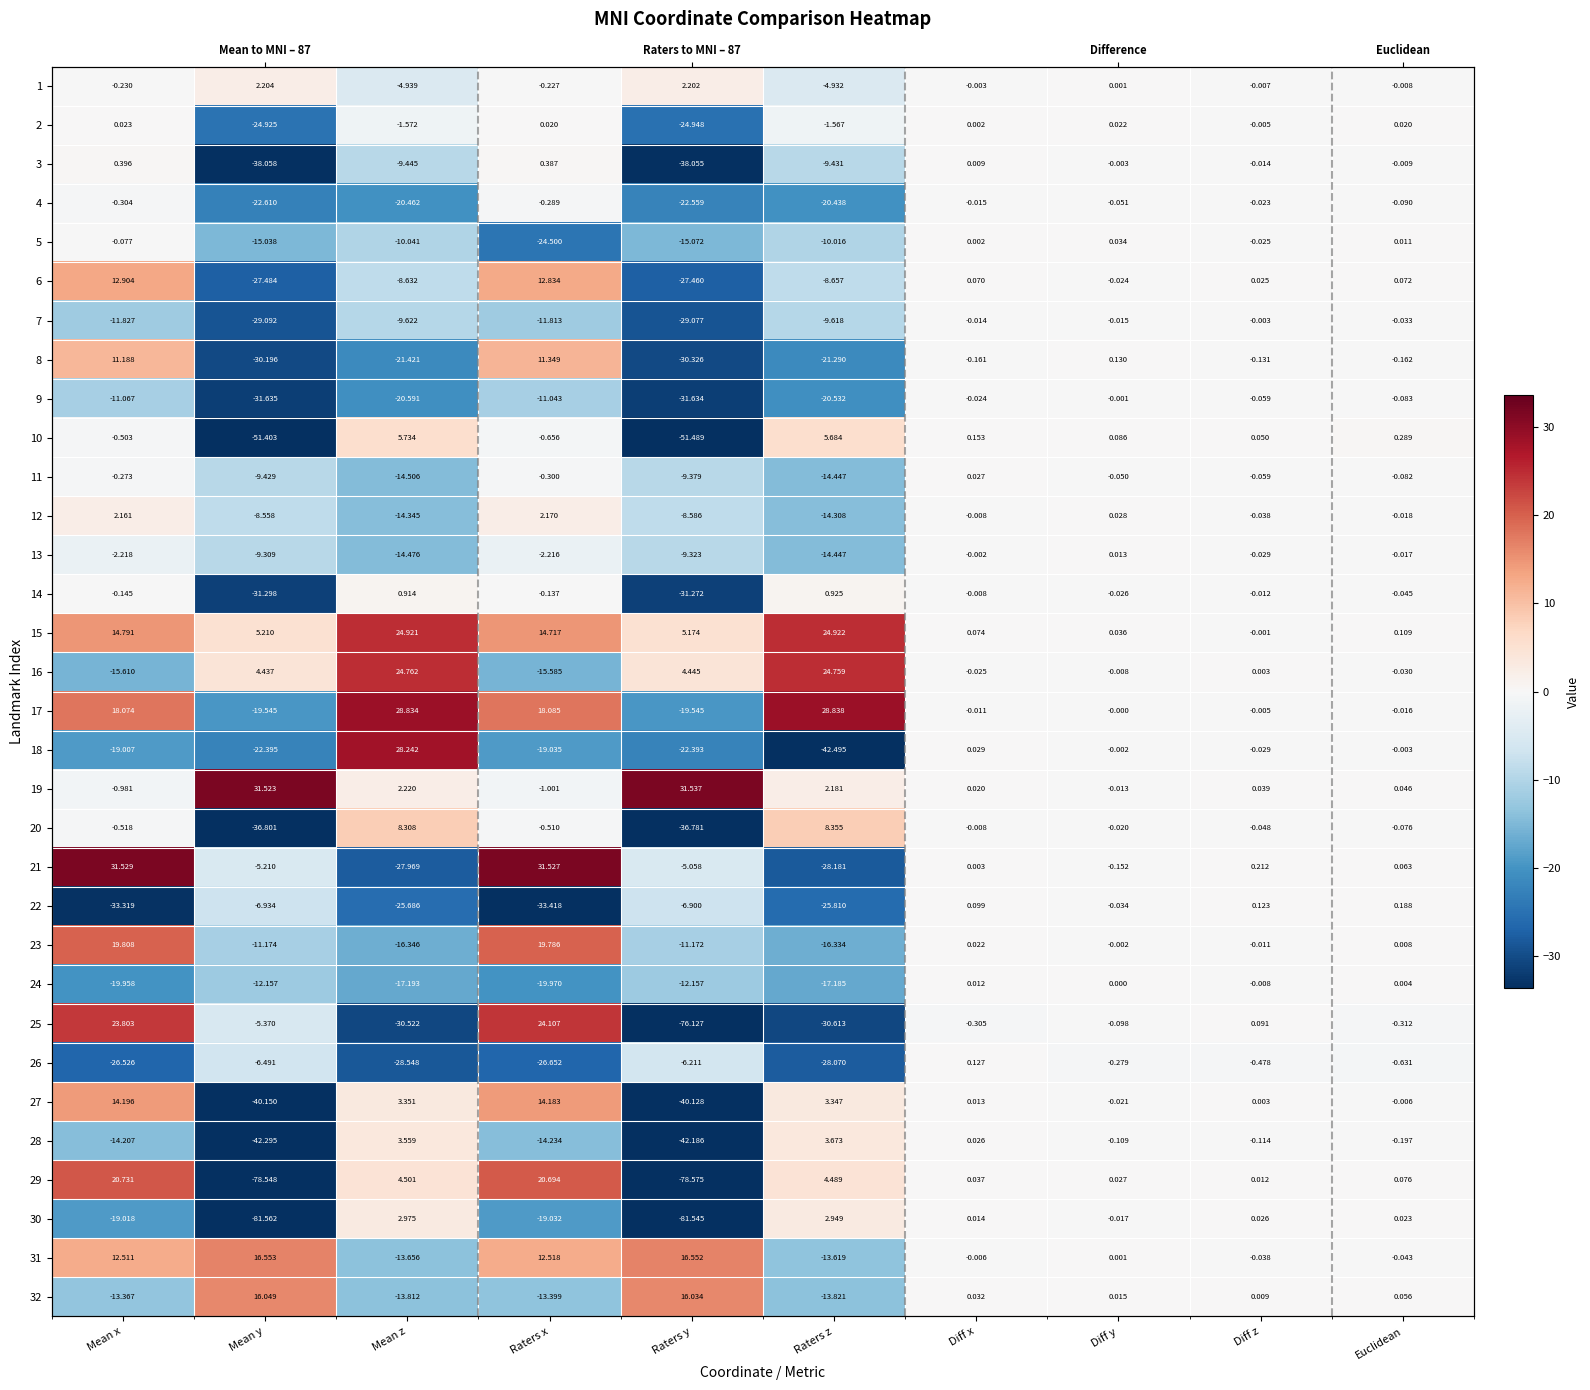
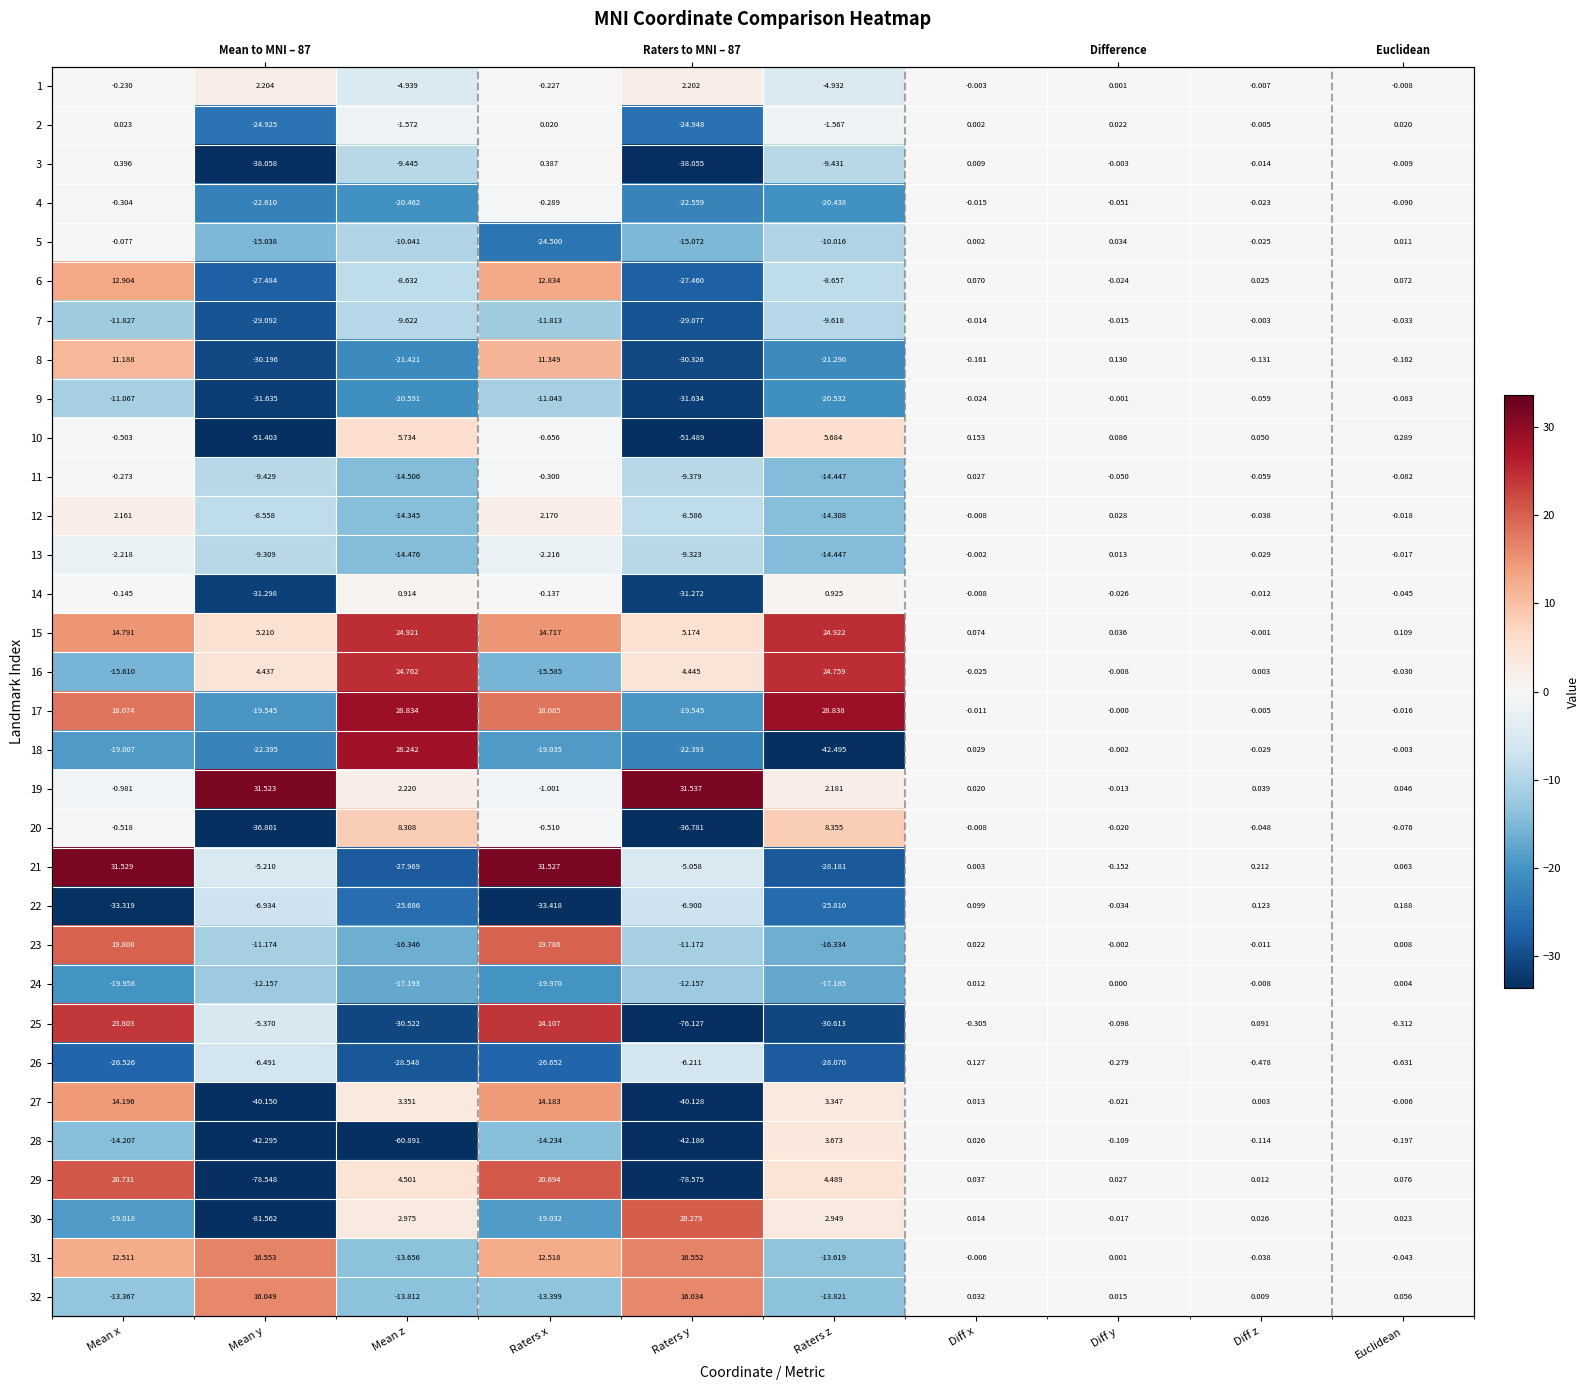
28, Mean z: 3.559 -> -60.891
30, Raters y: -81.545 -> 20.279
